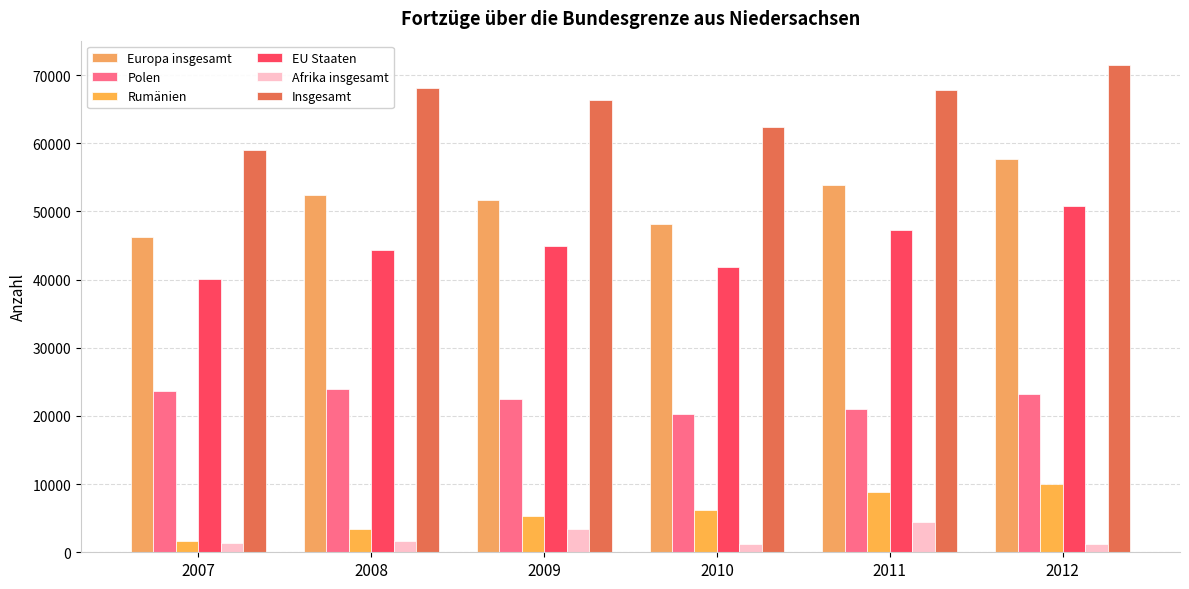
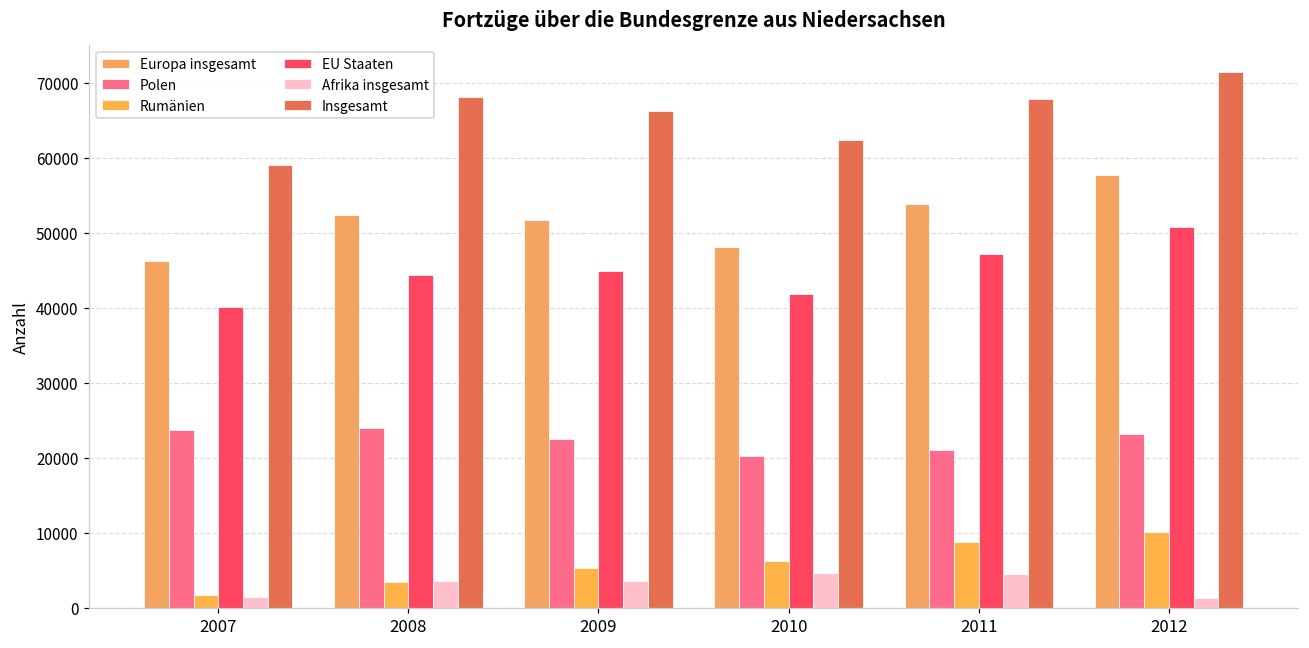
Afrika insgesamt, 2008: 2000 -> 4000
Afrika insgesamt, 2010: 1000 -> 5000
